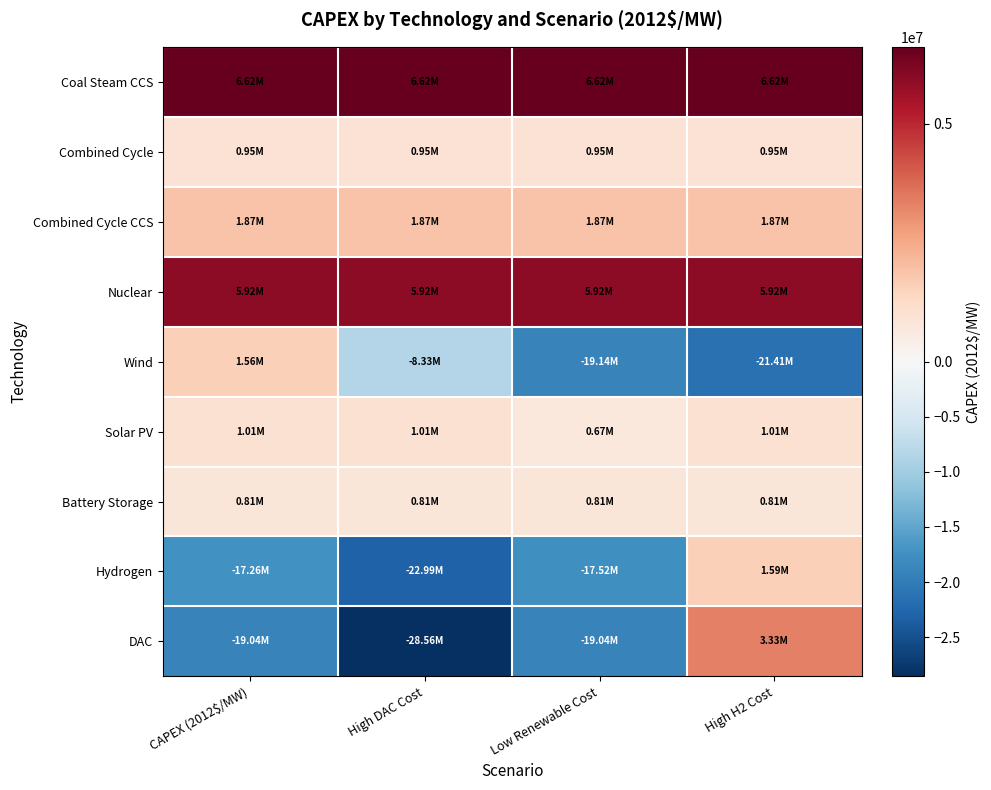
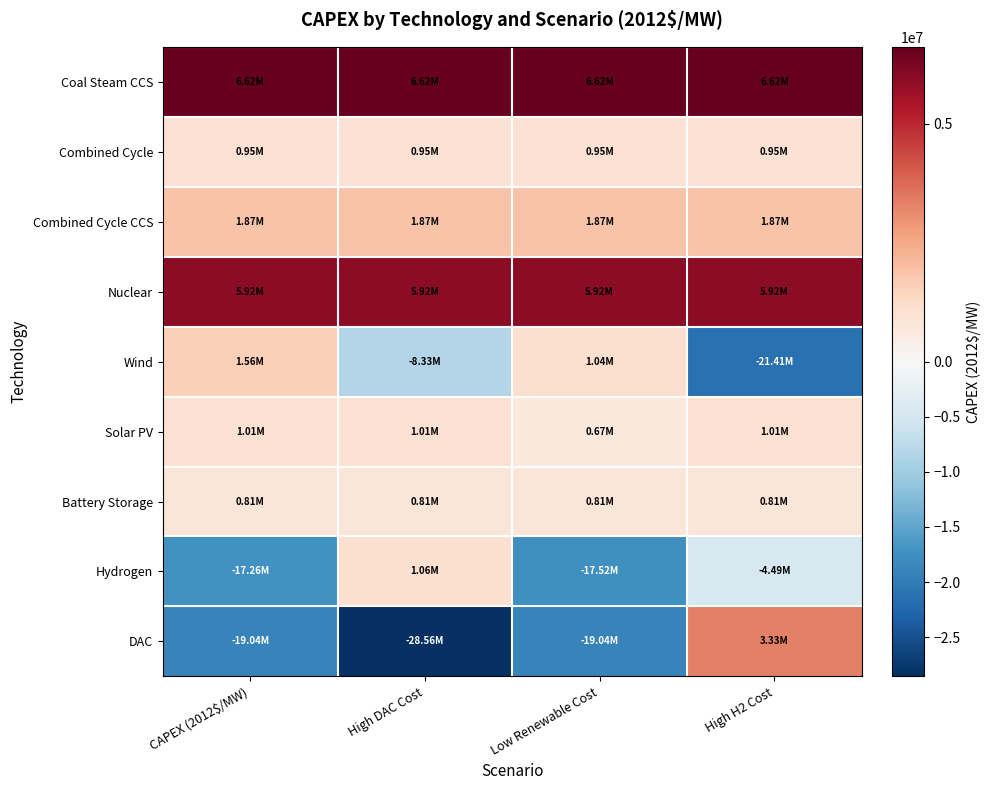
Wind, Low Renewable Cost: -19.14M -> 1.04M
Hydrogen, High DAC Cost: -22.99M -> 1.06M
Hydrogen, High H2 Cost: 1.59M -> -4.49M
